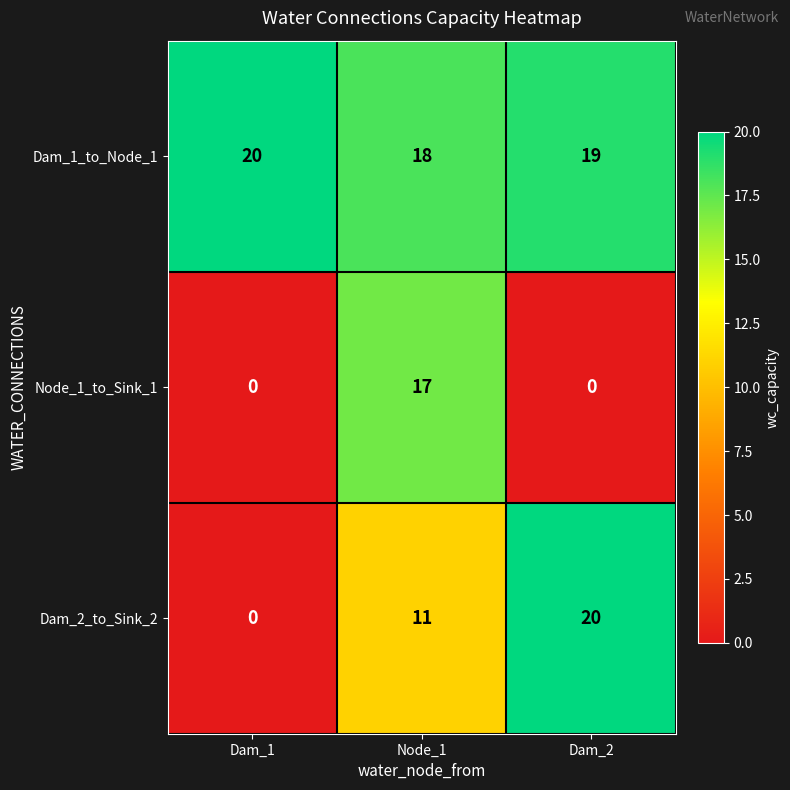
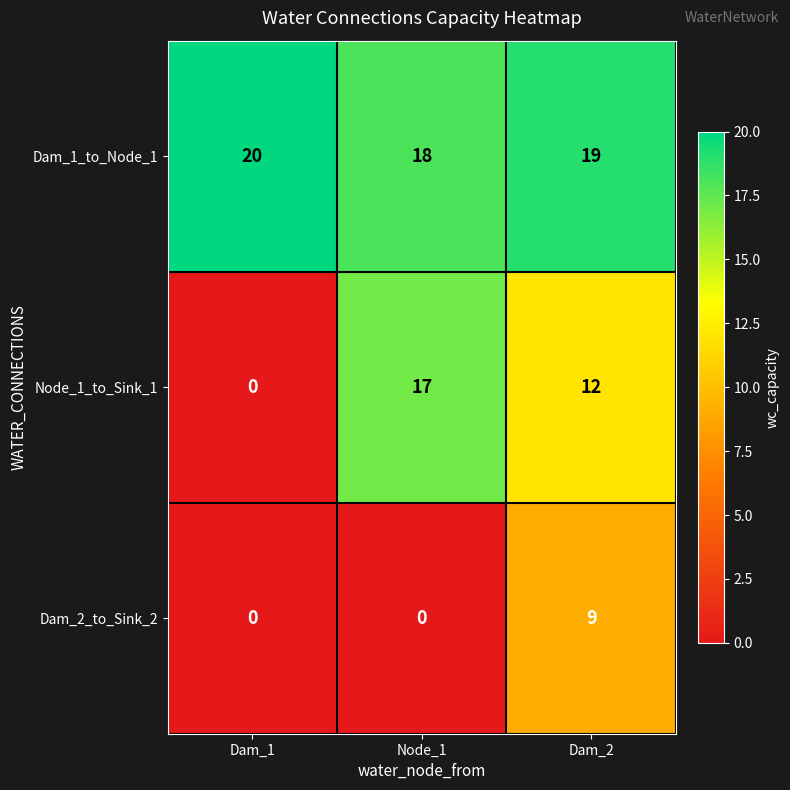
Node_1_to_Sink_1, Dam_2: 0 -> 12
Dam_2_to_Sink_2, Node_1: 11 -> 0
Dam_2_to_Sink_2, Dam_2: 20 -> 9
